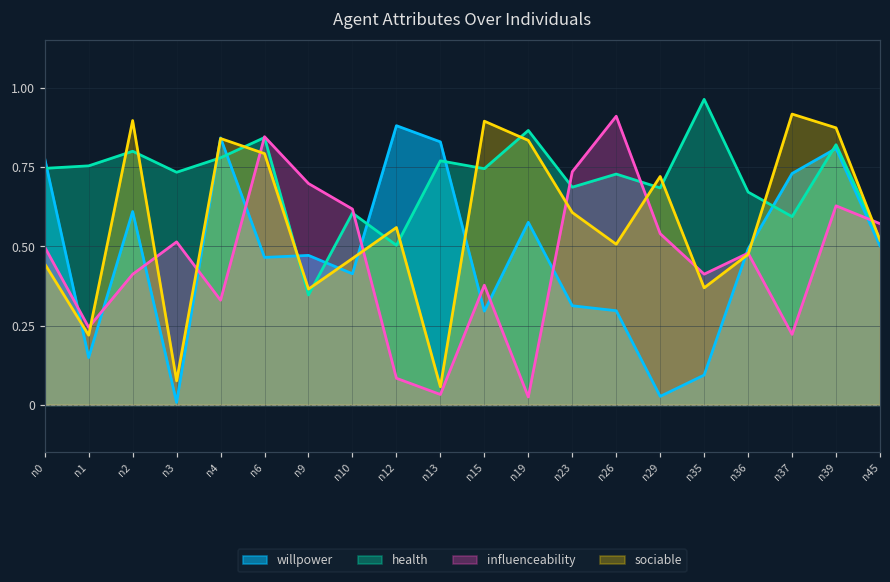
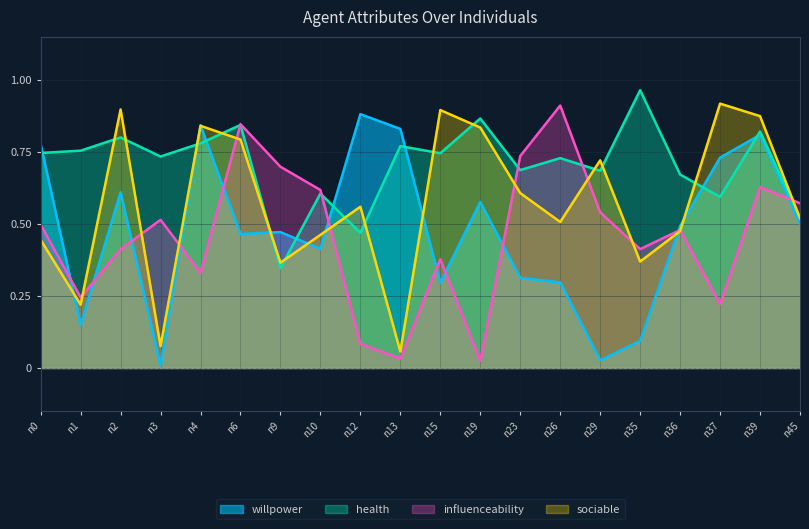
health, n12: 0.50 -> 0.47
